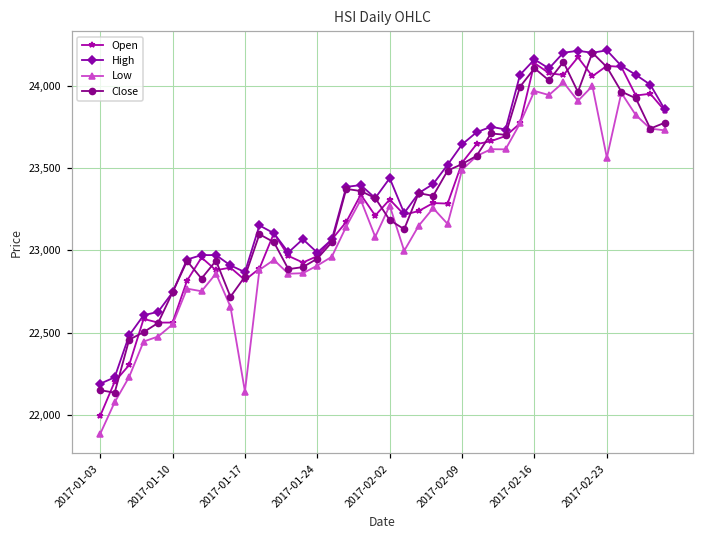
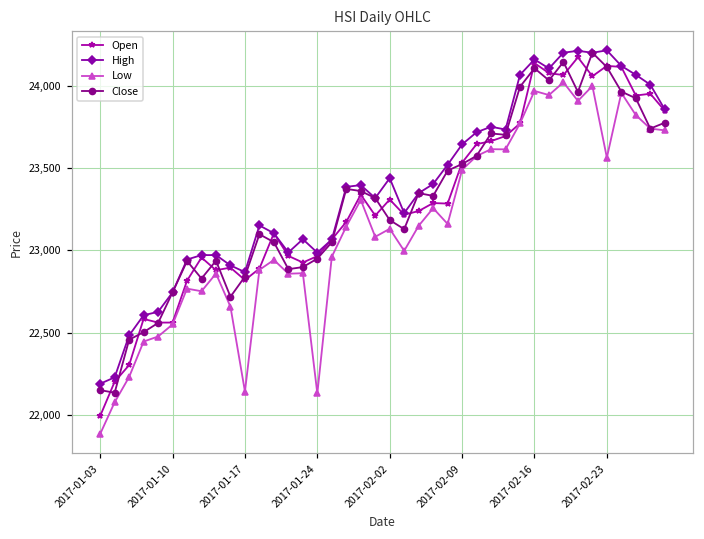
Low, 2017-01-24: 22,910 -> 22,130
Low, 2017-02-02: 23,270 -> 23,130
